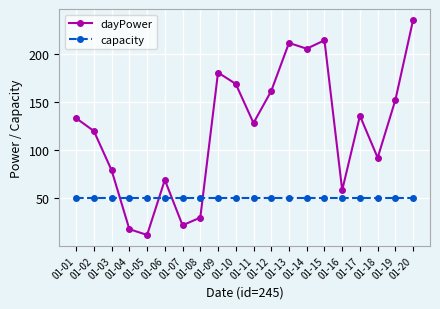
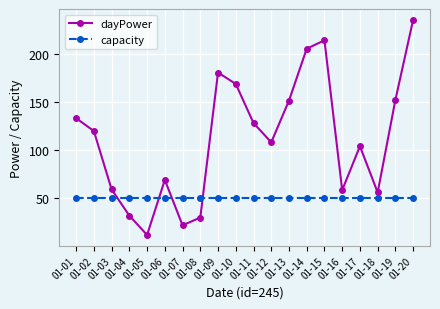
dayPower, 01-03: 80 -> 60
dayPower, 01-04: 20 -> 30
dayPower, 01-12: 160 -> 110
dayPower, 01-13: 210 -> 150
dayPower, 01-17: 140 -> 100
dayPower, 01-18: 90 -> 60
